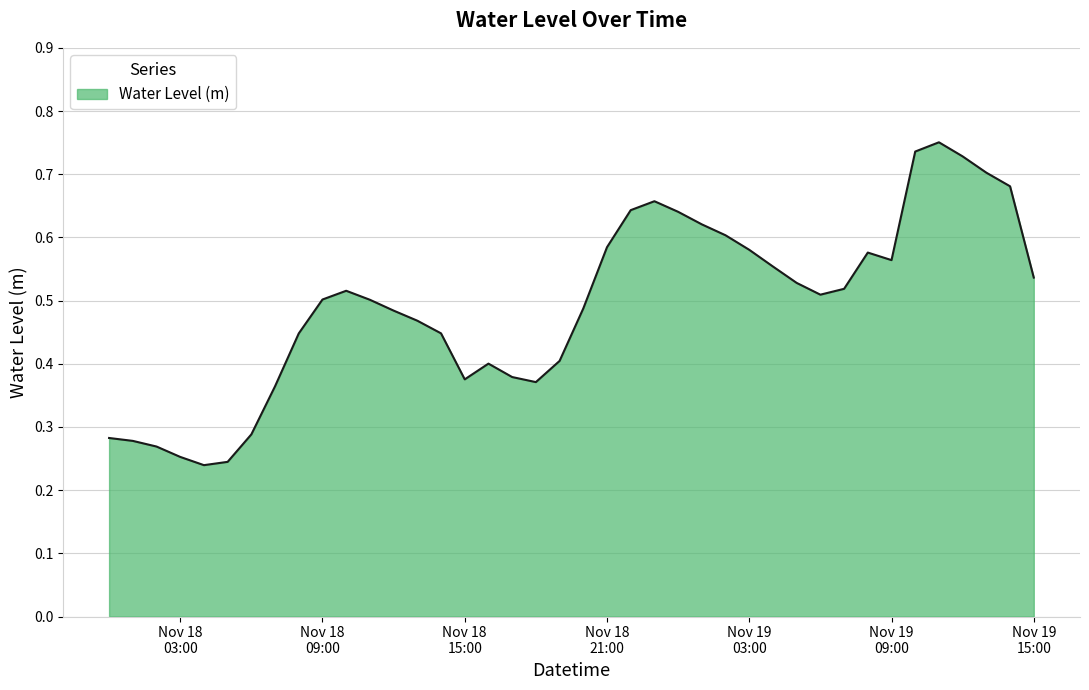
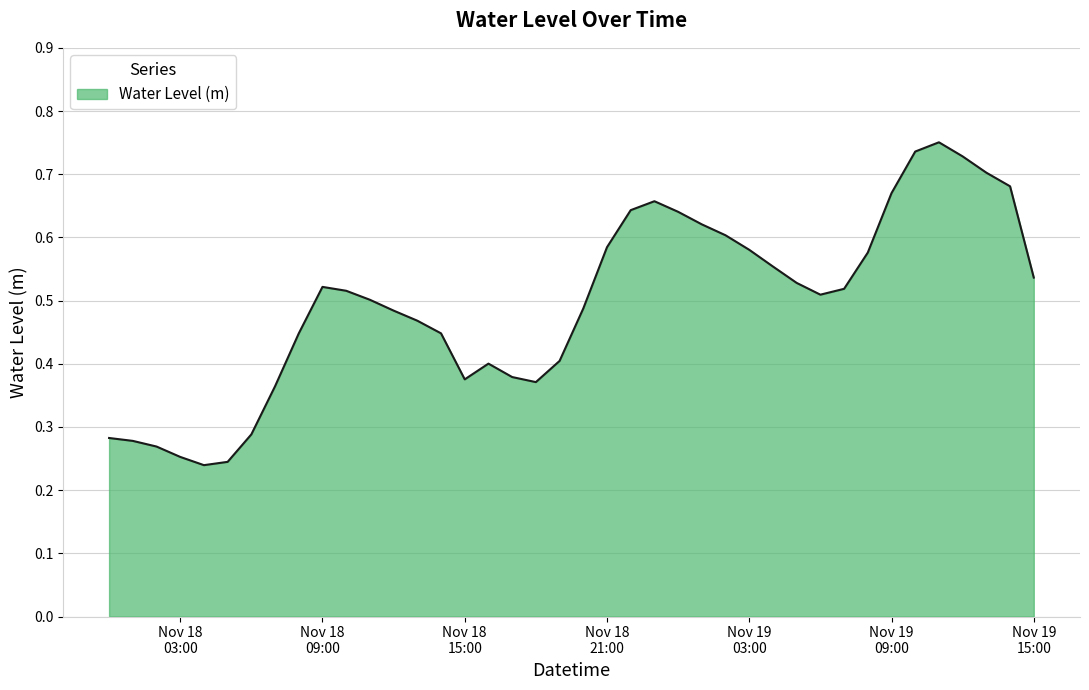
Nov 18 09:00: 0.50 -> 0.52
Nov 19 09:00: 0.56 -> 0.67
